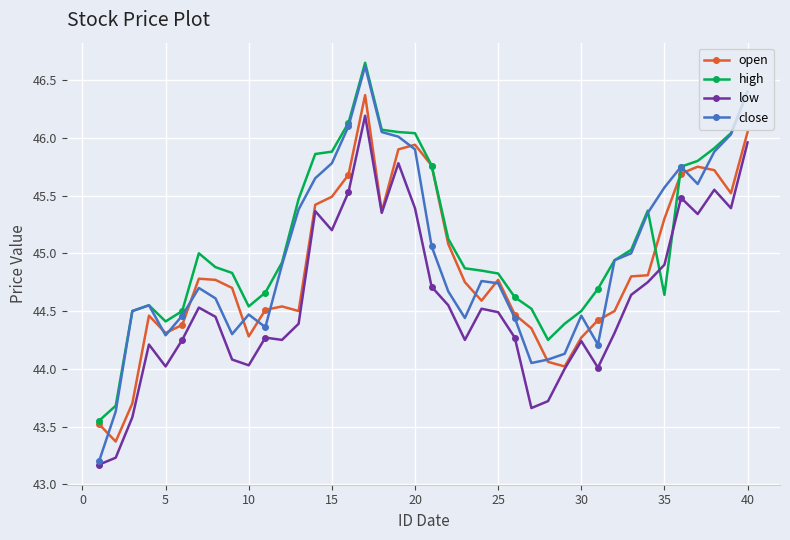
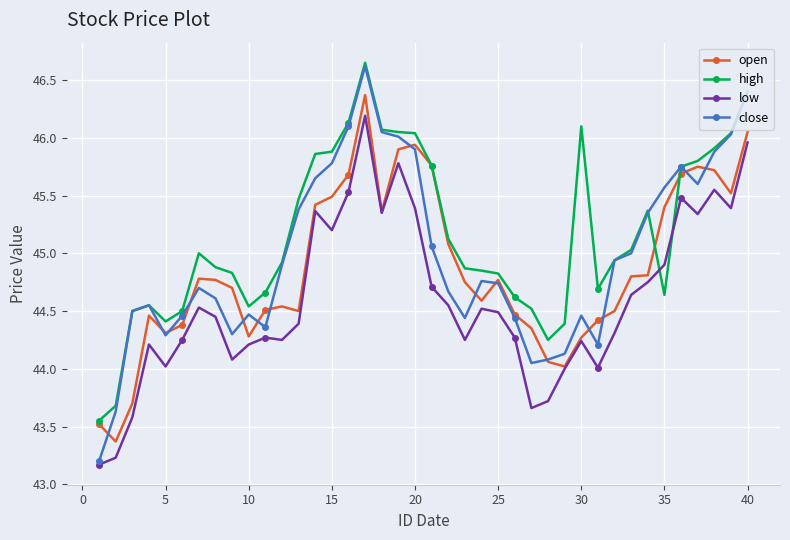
low, 10: 44.03 -> 44.21
high, 30: 44.5 -> 46.1
open, 35: 45.3 -> 45.4
